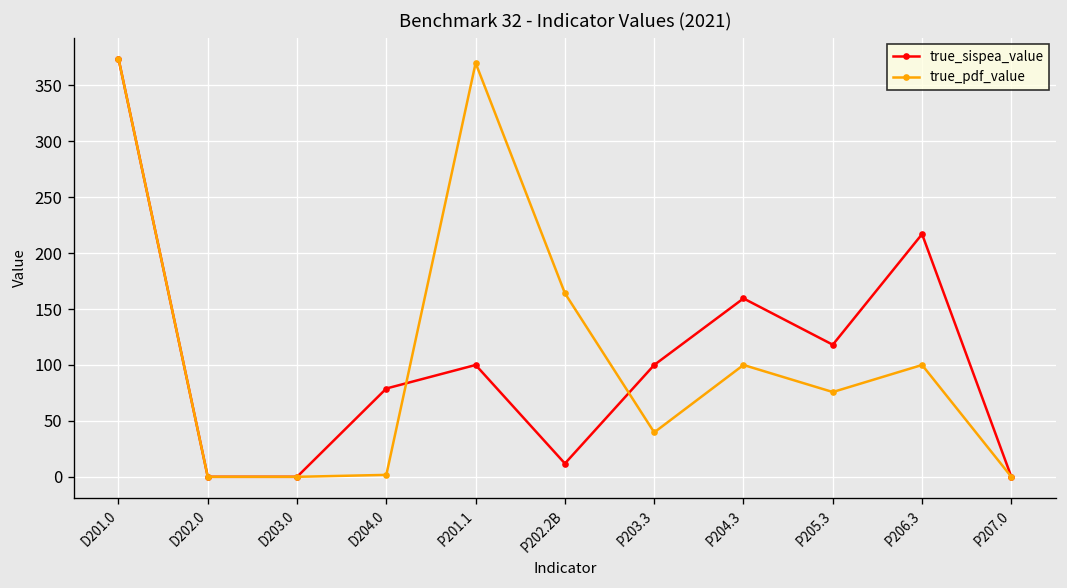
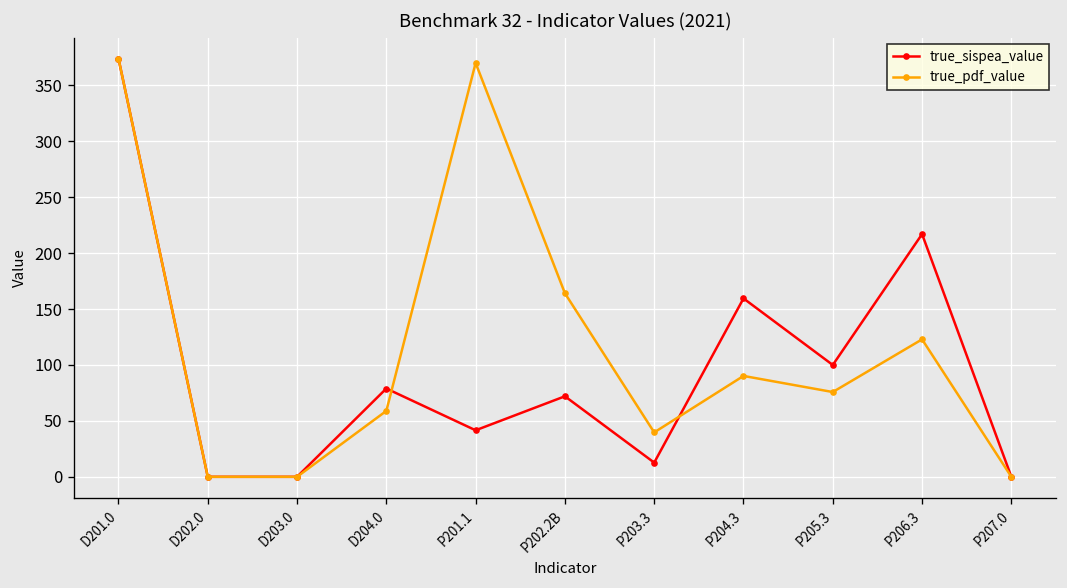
true_pdf_value, D204.0: 0 -> 60
true_sispea_value, P201.1: 100 -> 40
true_sispea_value, P202.2B: 10 -> 70
true_sispea_value, P203.3: 100 -> 10
true_pdf_value, P204.3: 100 -> 90
true_sispea_value, P205.3: 120 -> 100
true_pdf_value, P206.3: 100 -> 120
